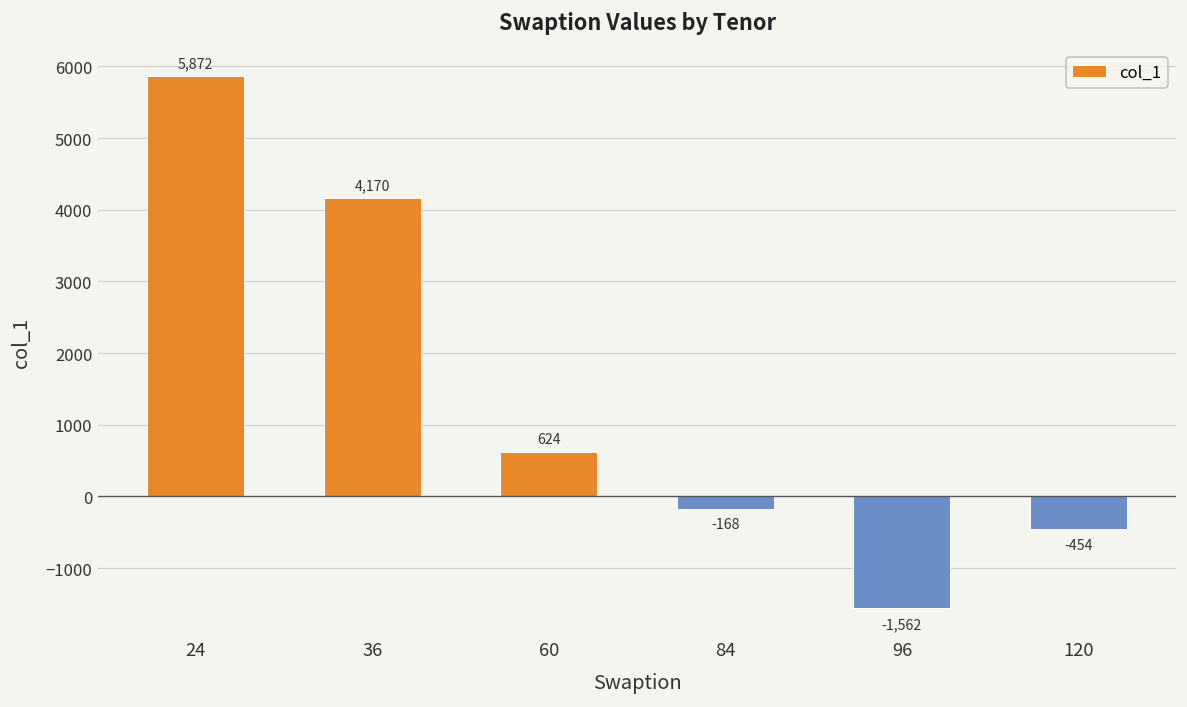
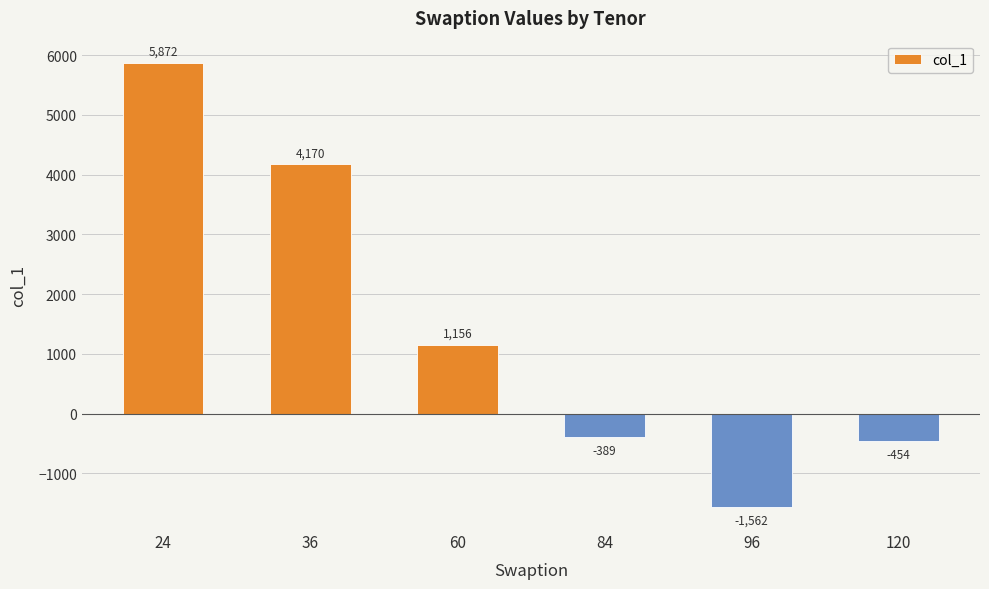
60: 624 -> 1,156
84: -168 -> -389
